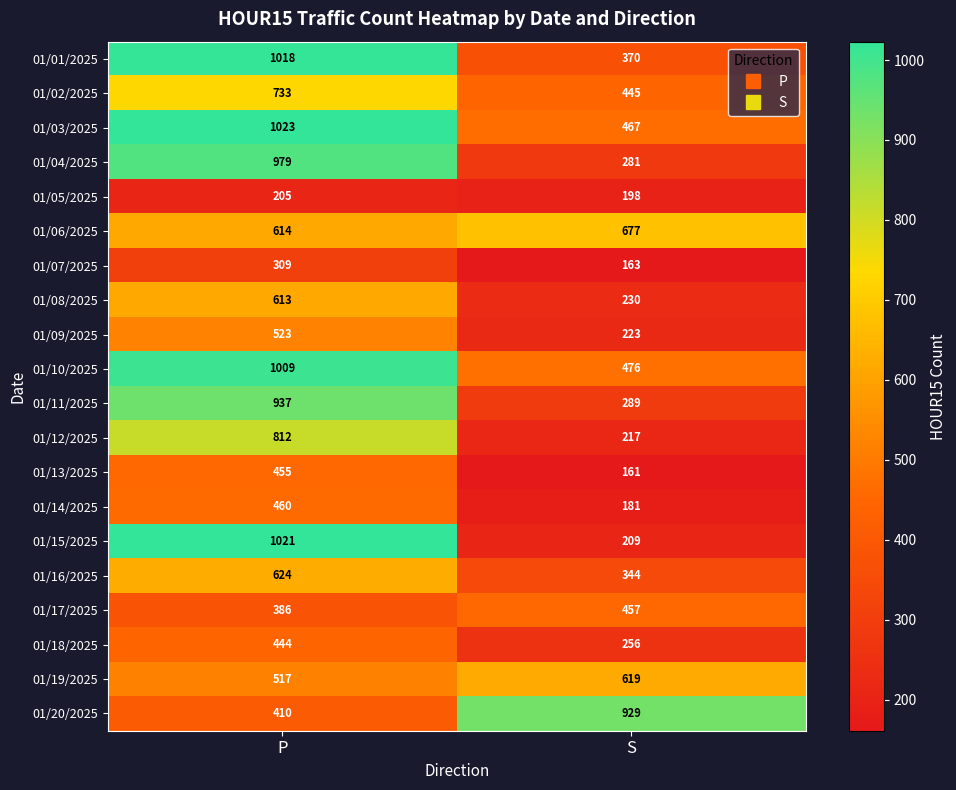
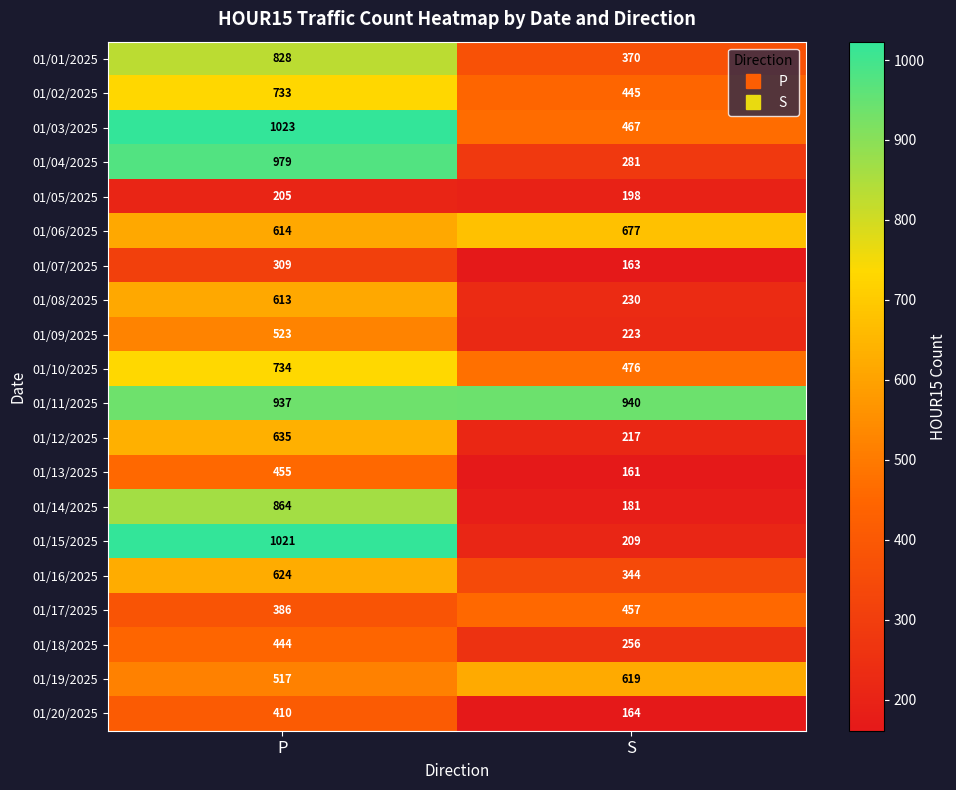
01/01/2025, P: 1018 -> 828
01/10/2025, P: 1009 -> 734
01/11/2025, S: 289 -> 940
01/12/2025, P: 812 -> 635
01/14/2025, P: 460 -> 864
01/20/2025, S: 929 -> 164
